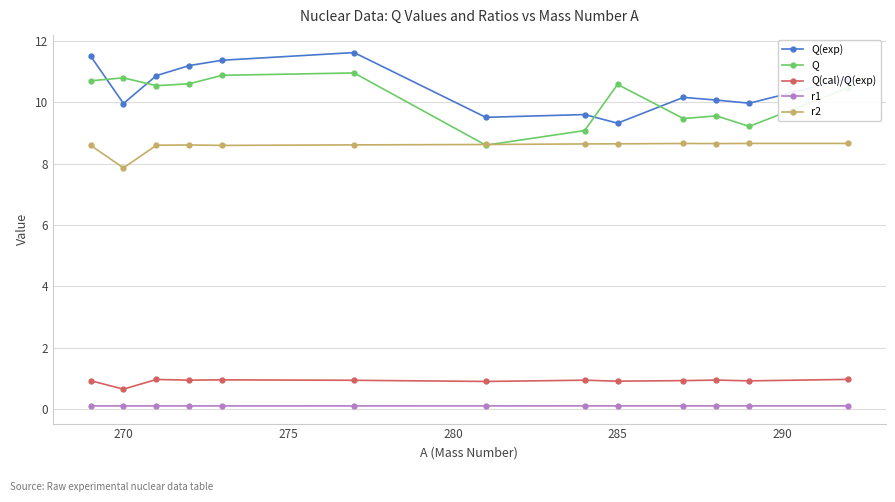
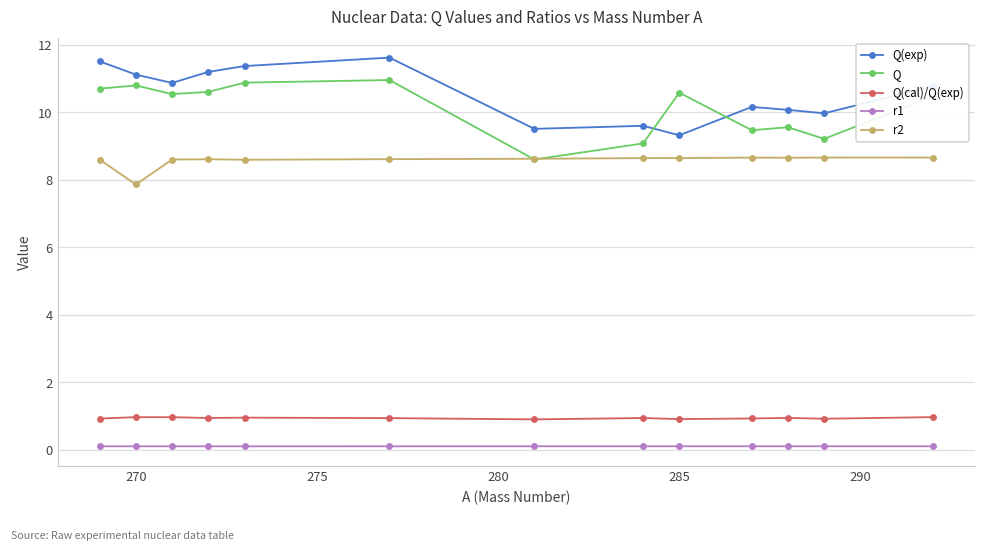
Q(exp), 270: 10.0 -> 11.1
Q(cal)/Q(exp), 270: 0.7 -> 1.0
